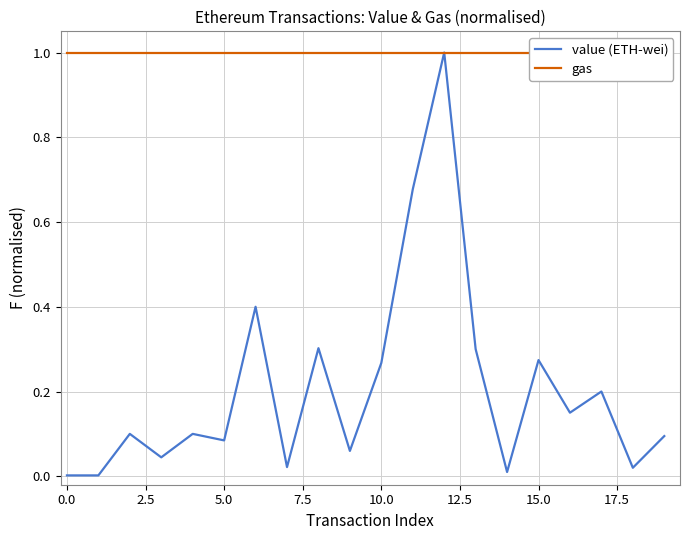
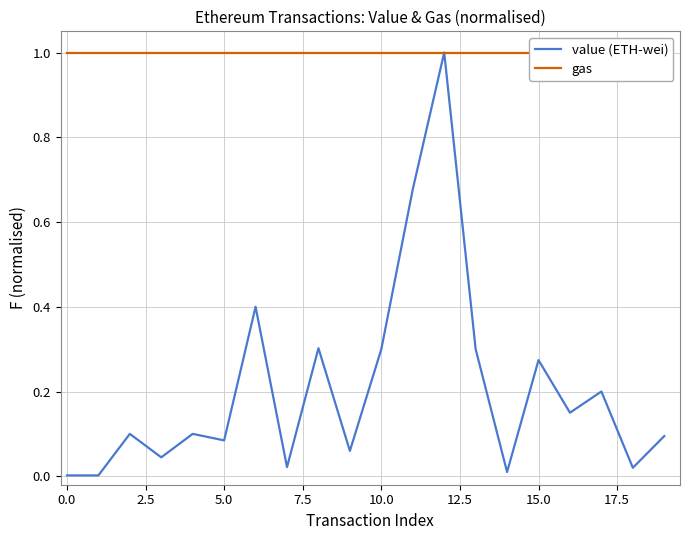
value (ETH-wei), 10.0: 0.27 -> 0.30
